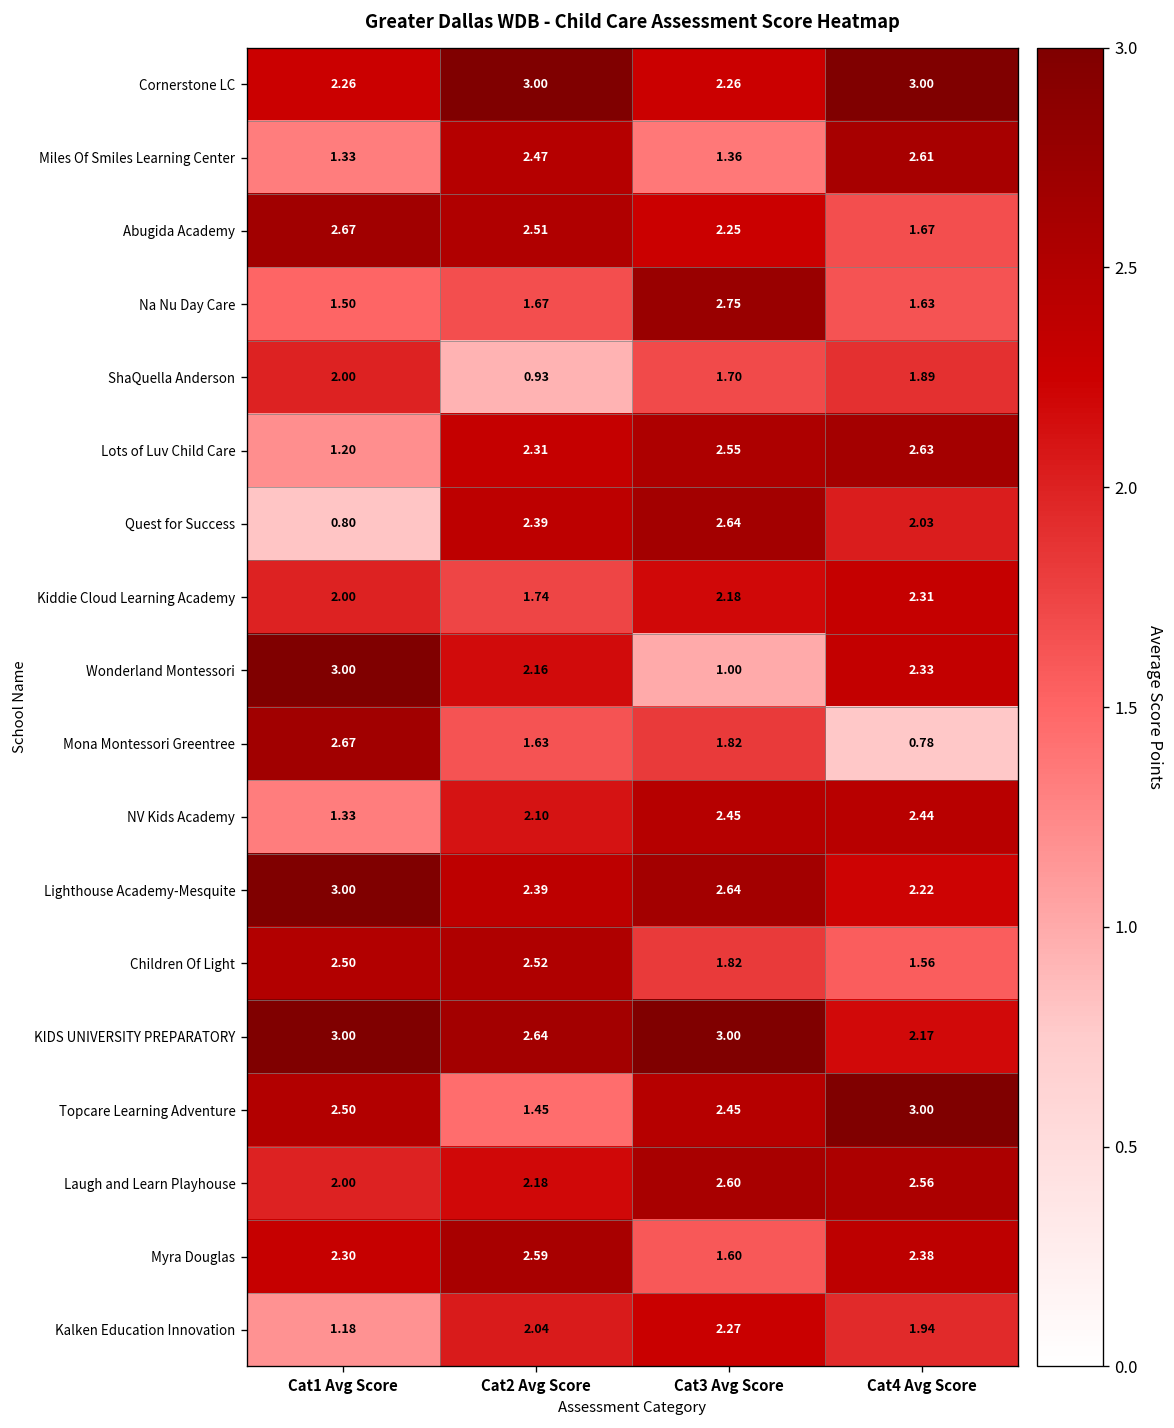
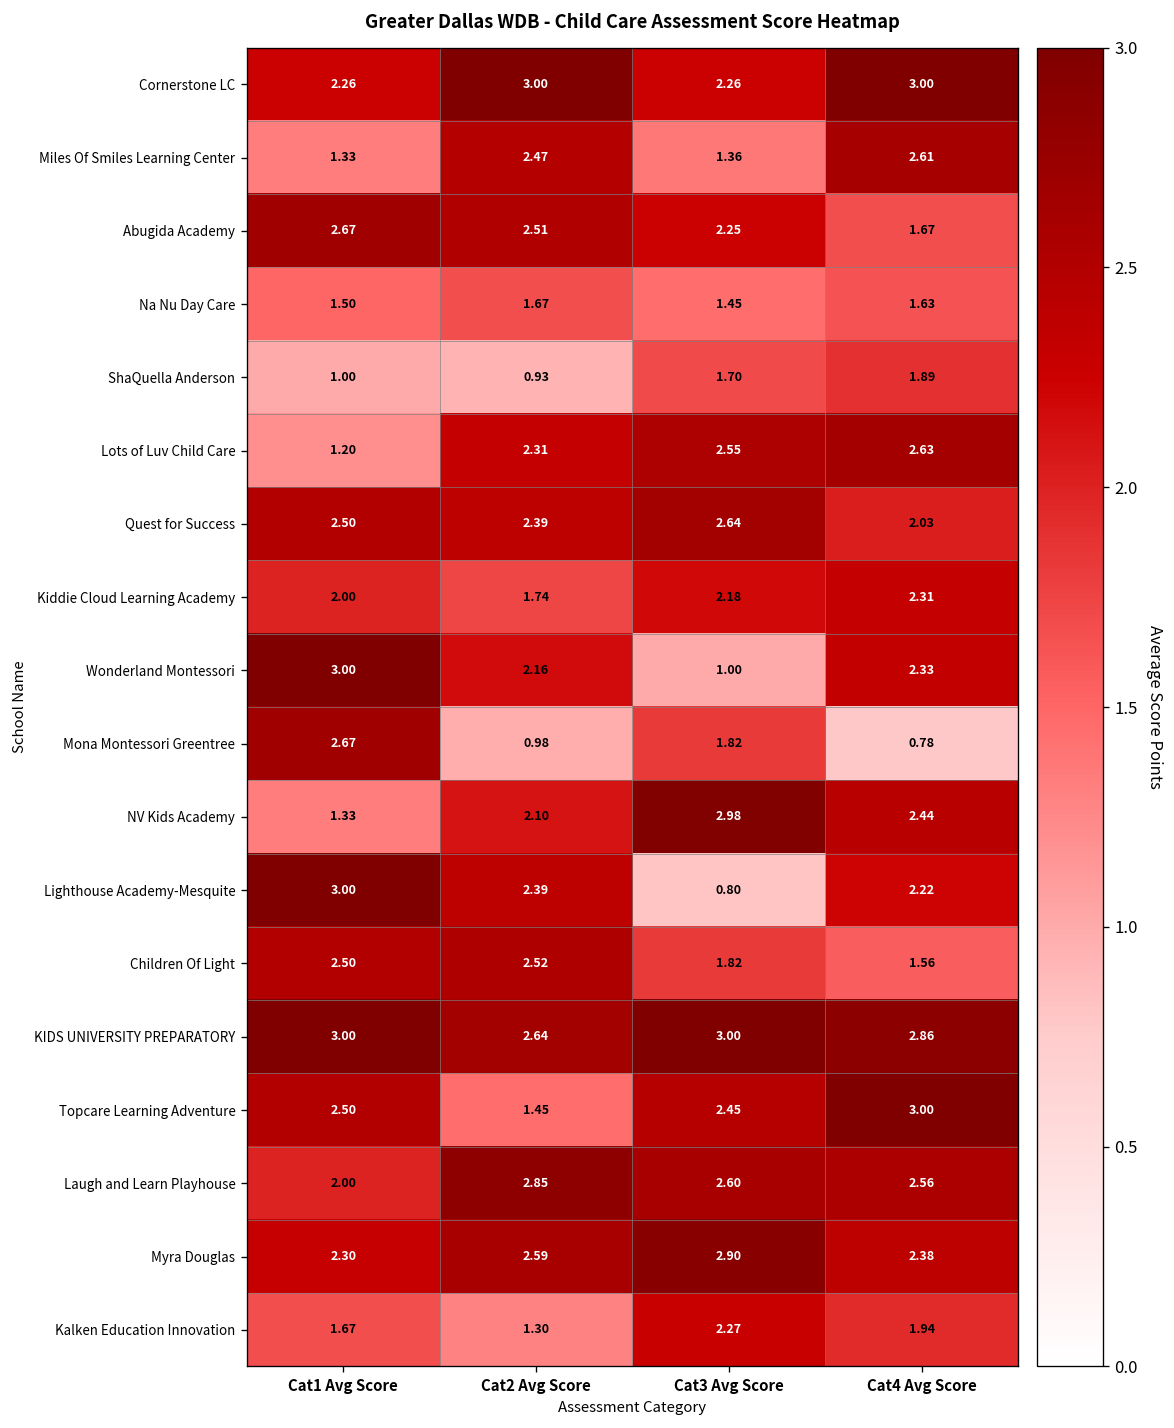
Na Nu Day Care, Cat3 Avg Score: 2.75 -> 1.45
ShaQuella Anderson, Cat1 Avg Score: 2.00 -> 1.00
Quest for Success, Cat1 Avg Score: 0.80 -> 2.50
Mona Montessori Greentree, Cat2 Avg Score: 1.63 -> 0.98
NV Kids Academy, Cat3 Avg Score: 2.45 -> 2.98
Lighthouse Academy-Mesquite, Cat3 Avg Score: 2.64 -> 0.80
KIDS UNIVERSITY PREPARATORY, Cat4 Avg Score: 2.17 -> 2.86
Laugh and Learn Playhouse, Cat2 Avg Score: 2.18 -> 2.85
Myra Douglas, Cat3 Avg Score: 1.60 -> 2.90
Kalken Education Innovation, Cat1 Avg Score: 1.18 -> 1.67
Kalken Education Innovation, Cat2 Avg Score: 2.04 -> 1.30
